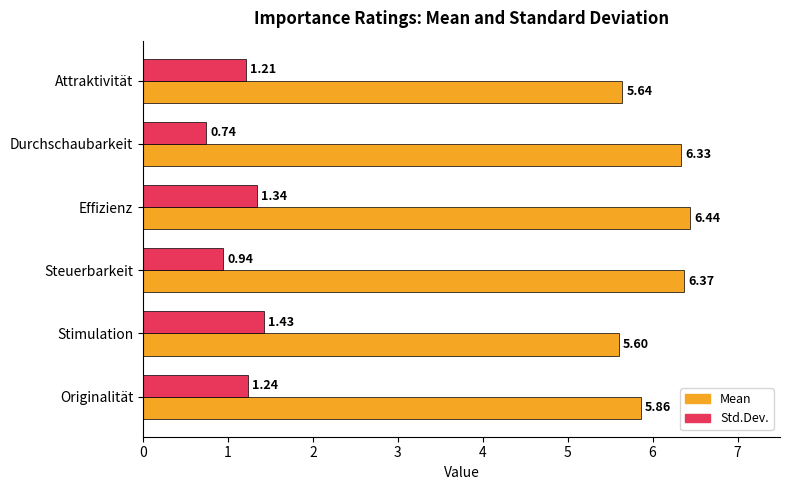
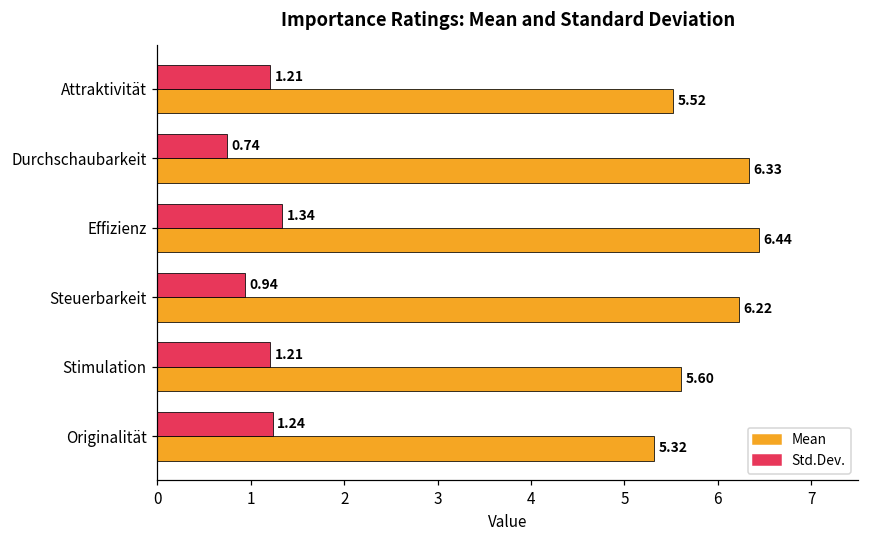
Mean, Attraktivität: 5.64 -> 5.52
Mean, Steuerbarkeit: 6.37 -> 6.22
Std.Dev., Stimulation: 1.43 -> 1.21
Mean, Originalität: 5.86 -> 5.32
